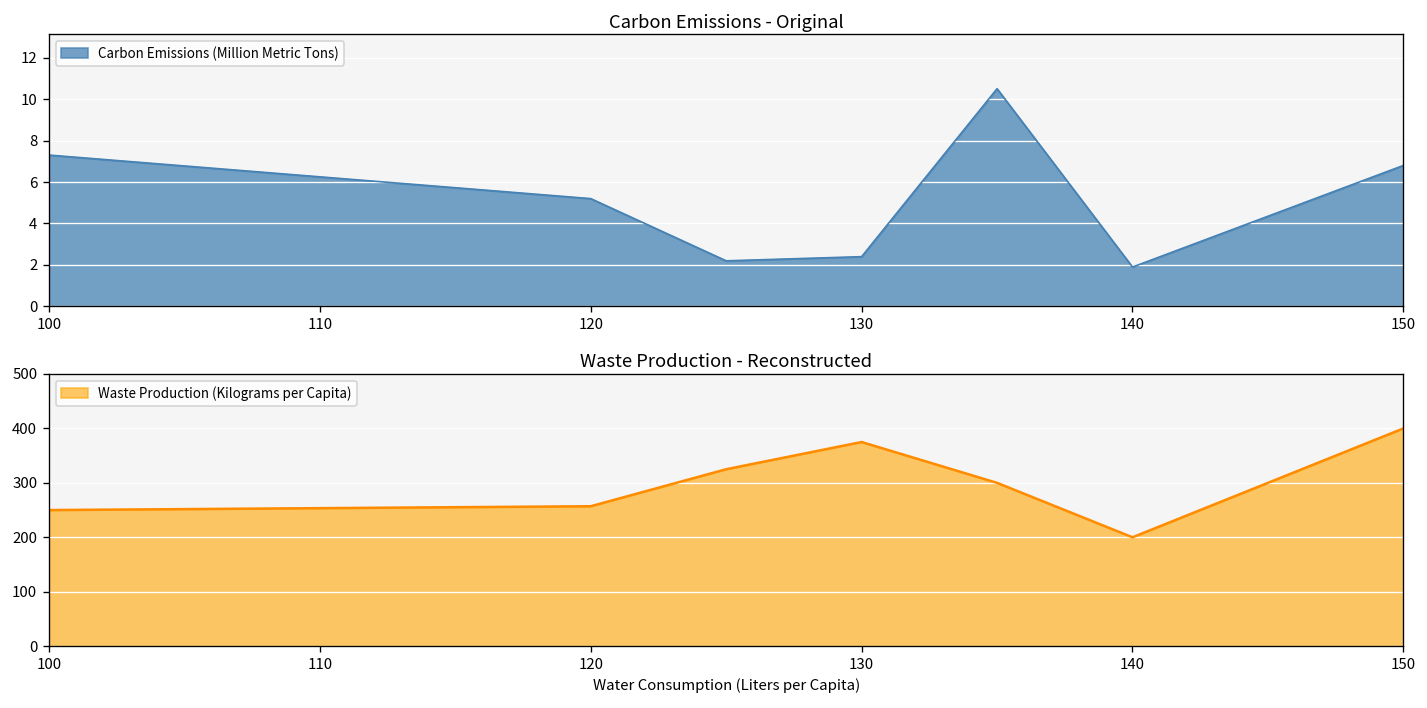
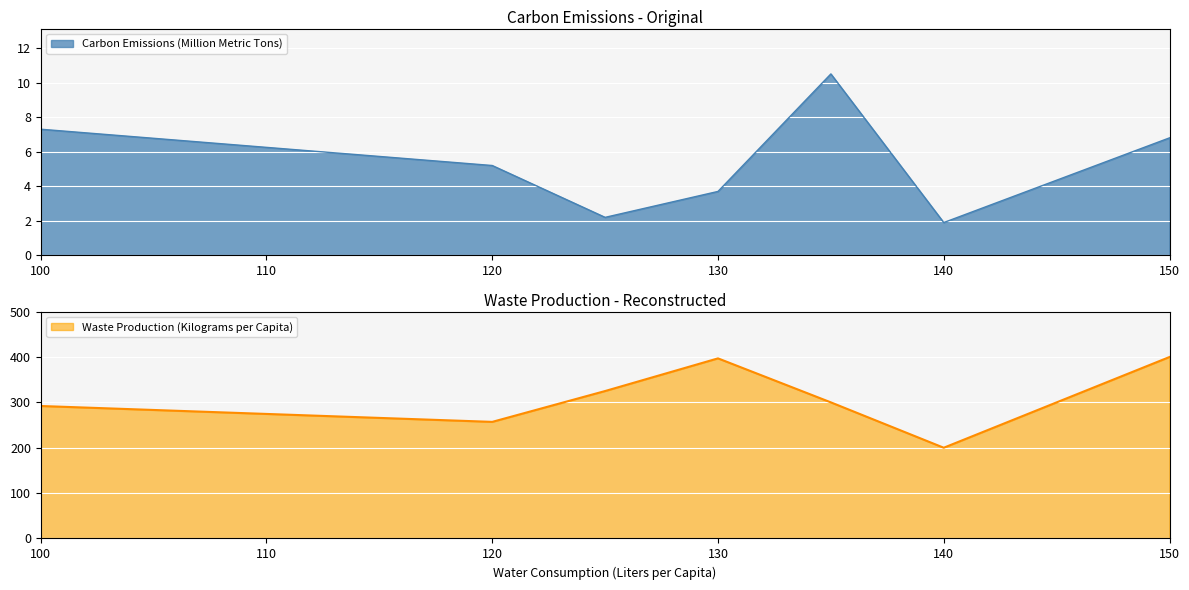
Carbon Emissions - Original, 130: 2.4 -> 3.7
Waste Production - Reconstructed, 100: 250 -> 290
Waste Production - Reconstructed, 130: 380 -> 400
